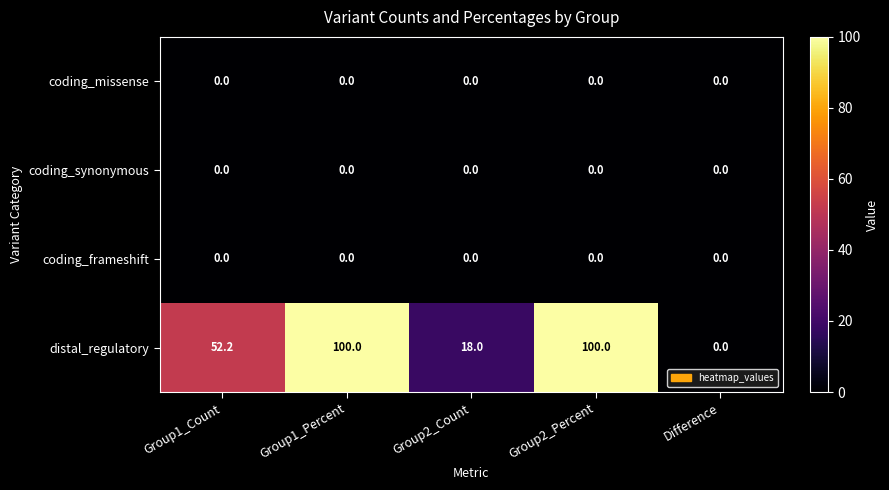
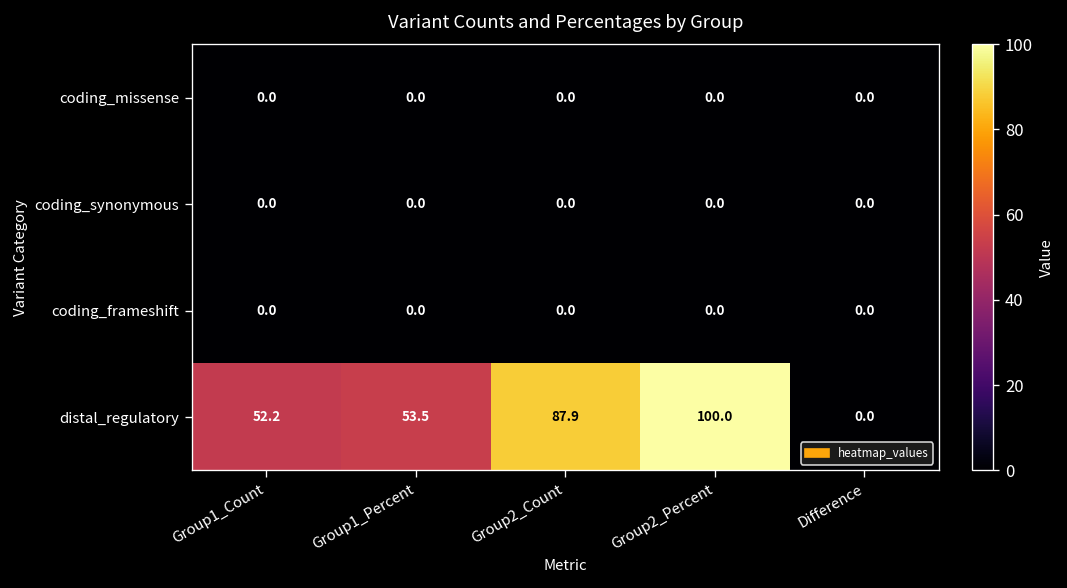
distal_regulatory, Group1_Percent: 100.0 -> 53.5
distal_regulatory, Group2_Count: 18.0 -> 87.9
